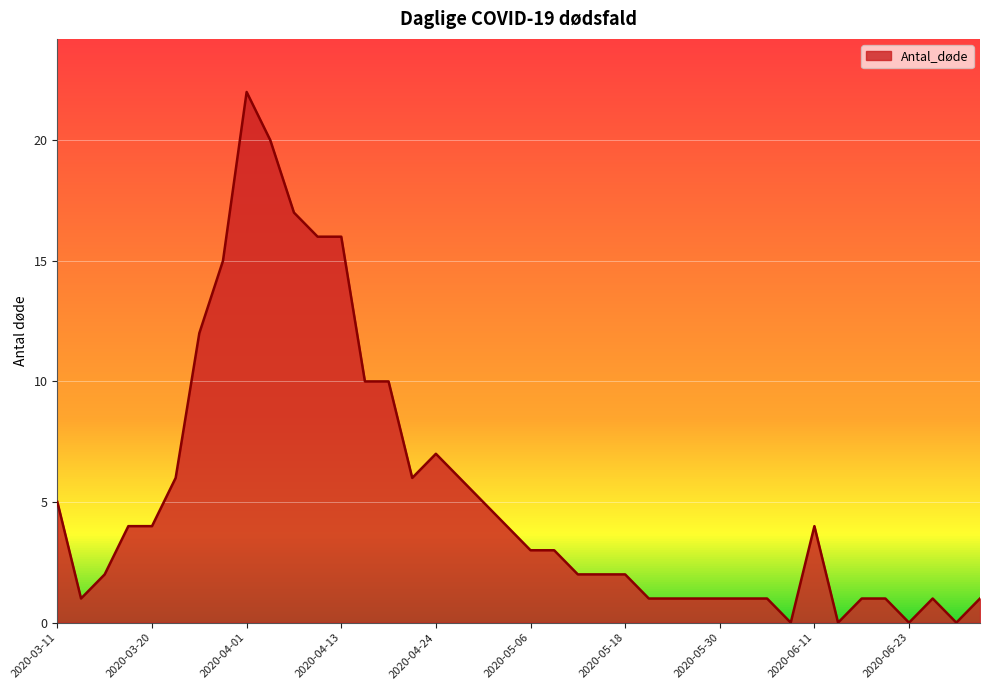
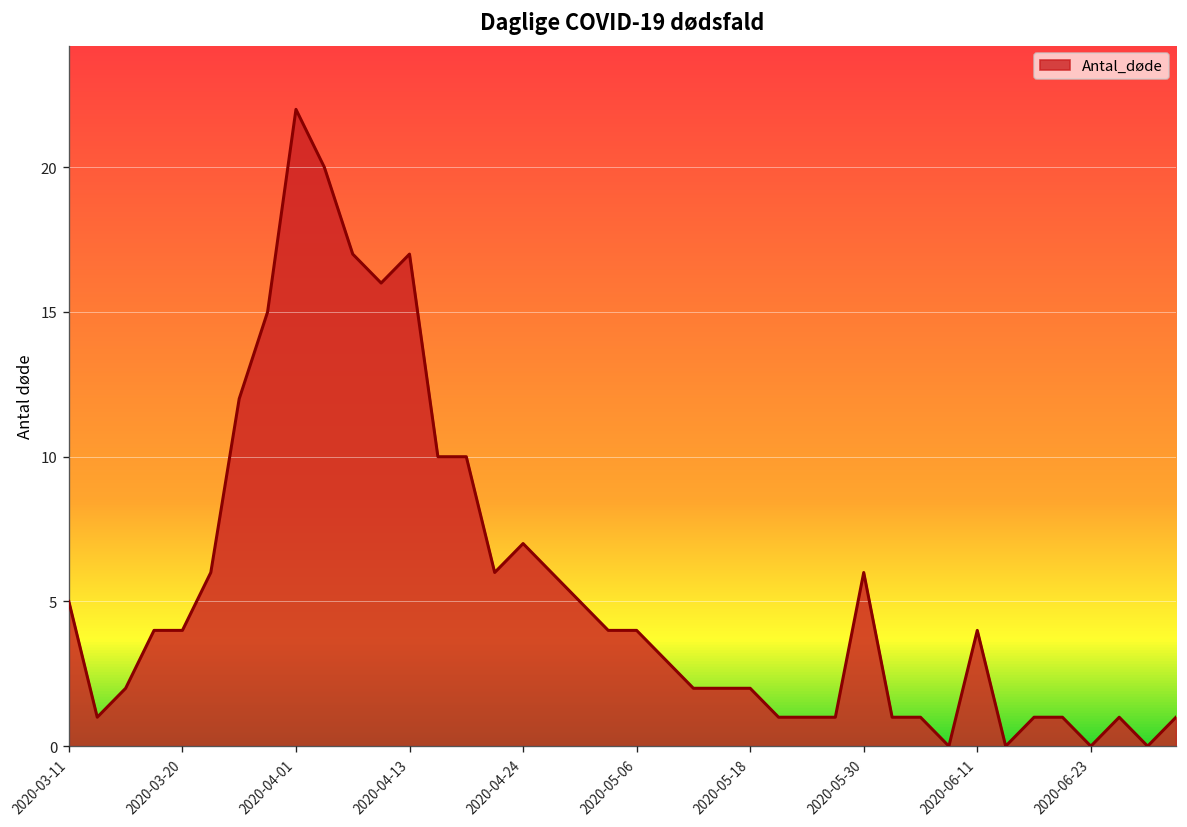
2020-04-13: 16 -> 17
2020-05-06: 3 -> 4
2020-05-30: 1 -> 6
